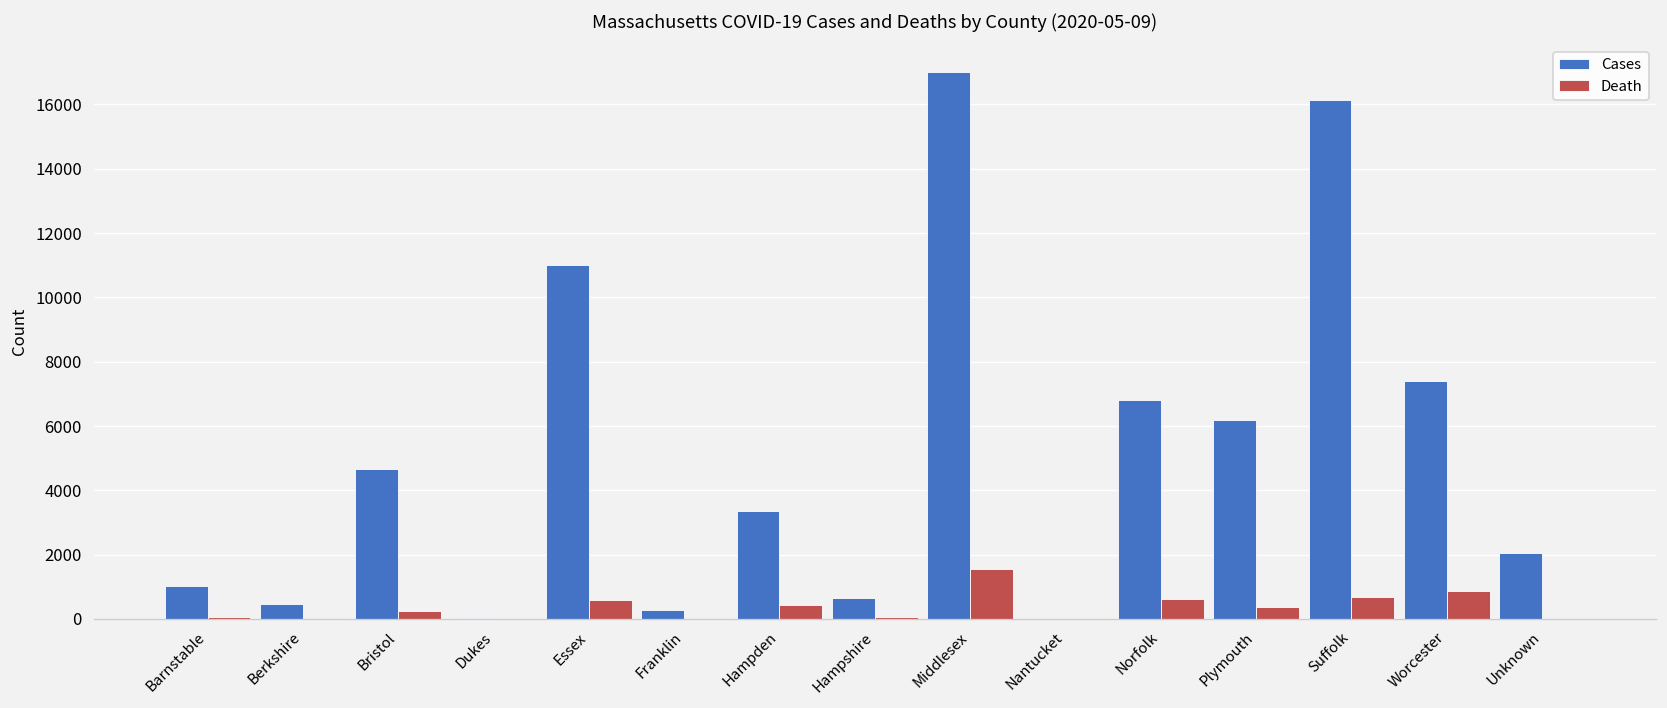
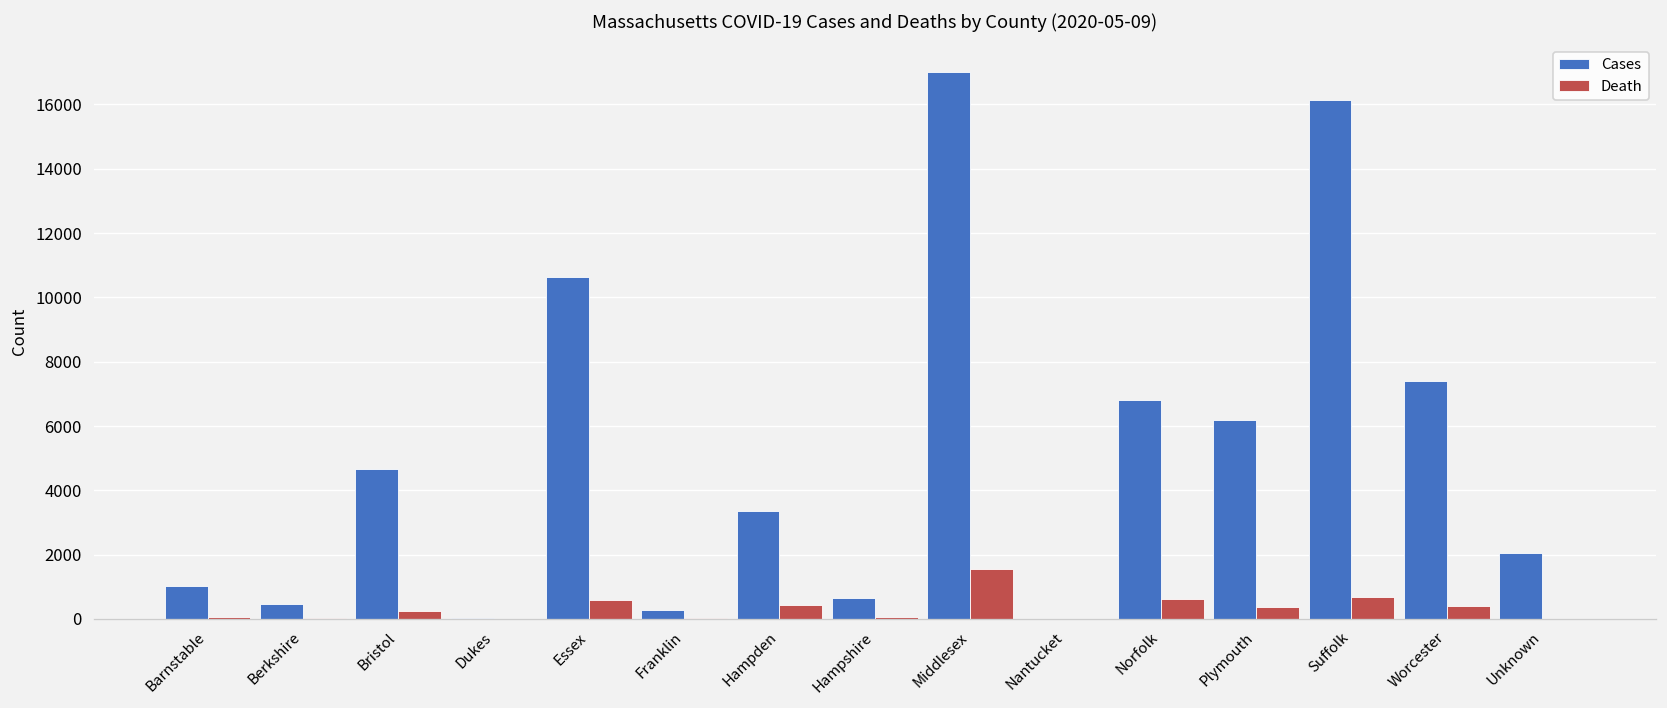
Cases, Essex: 11000 -> 10600
Death, Worcester: 900 -> 400
